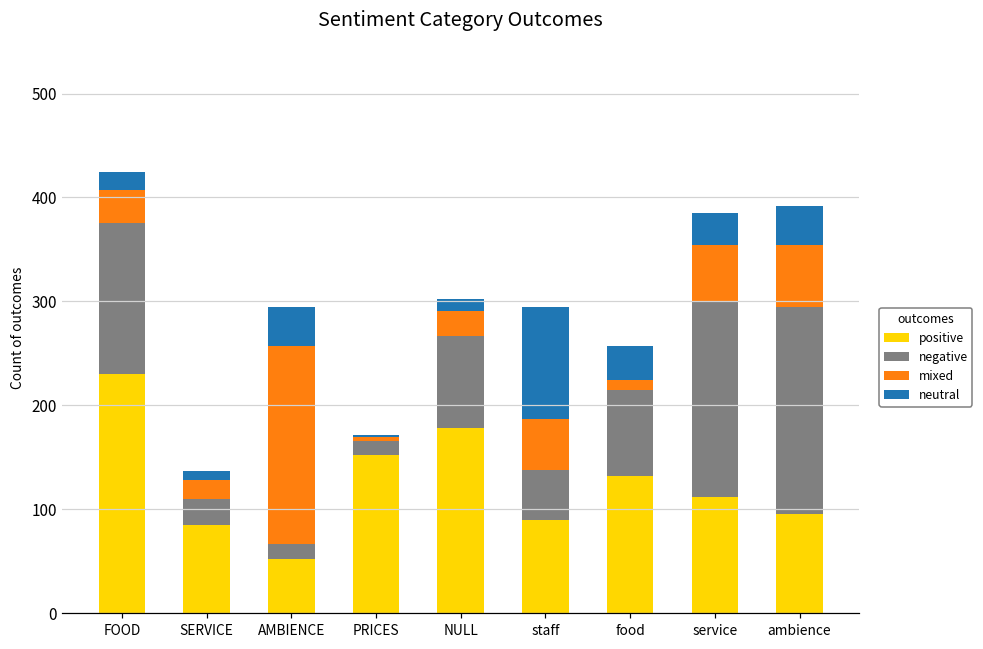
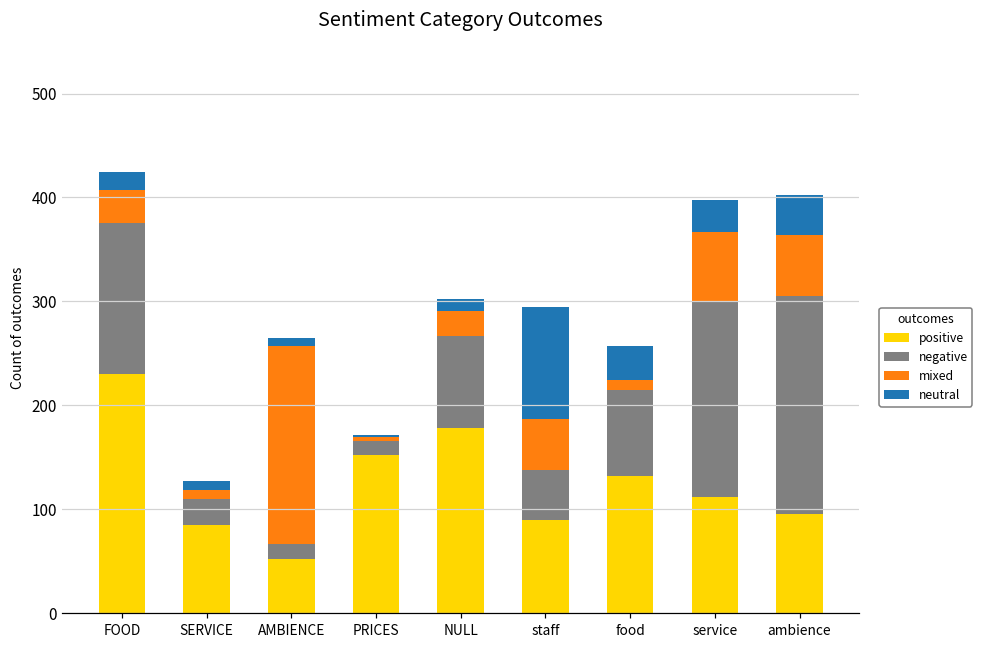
mixed, SERVICE: 20 -> 10
neutral, AMBIENCE: 40 -> 10
mixed, service: 60 -> 70
negative, ambience: 200 -> 210
